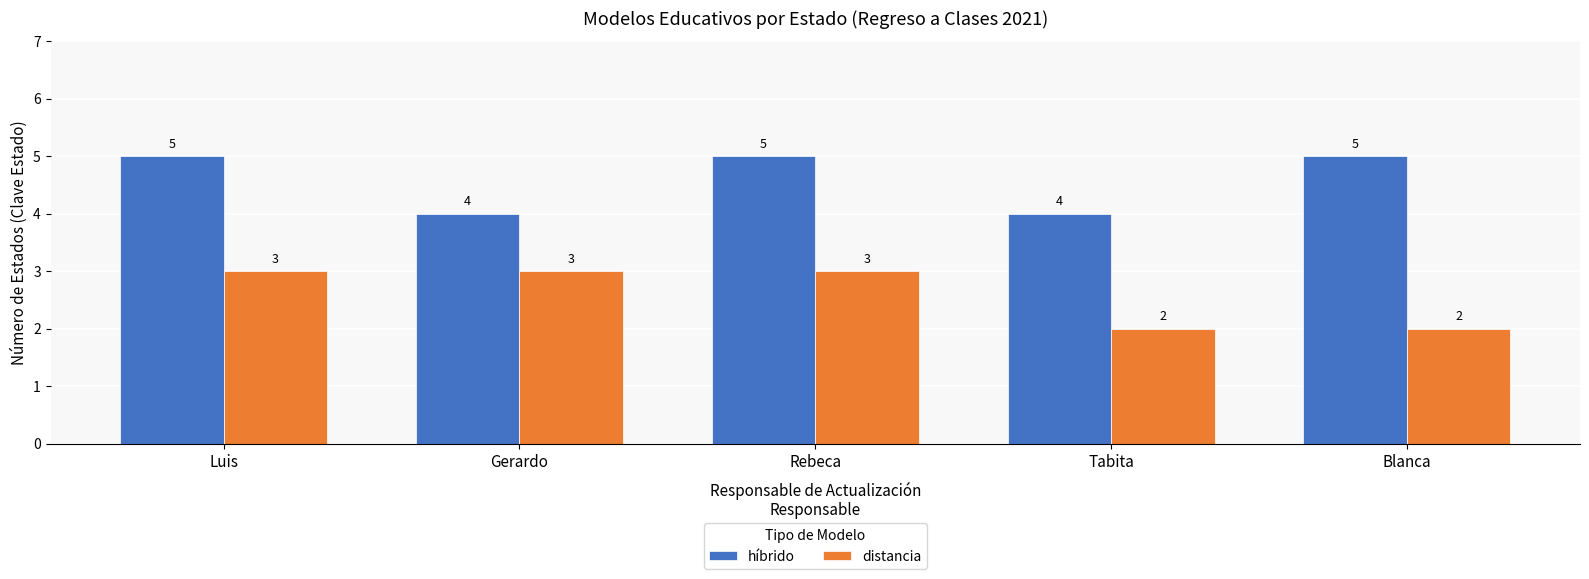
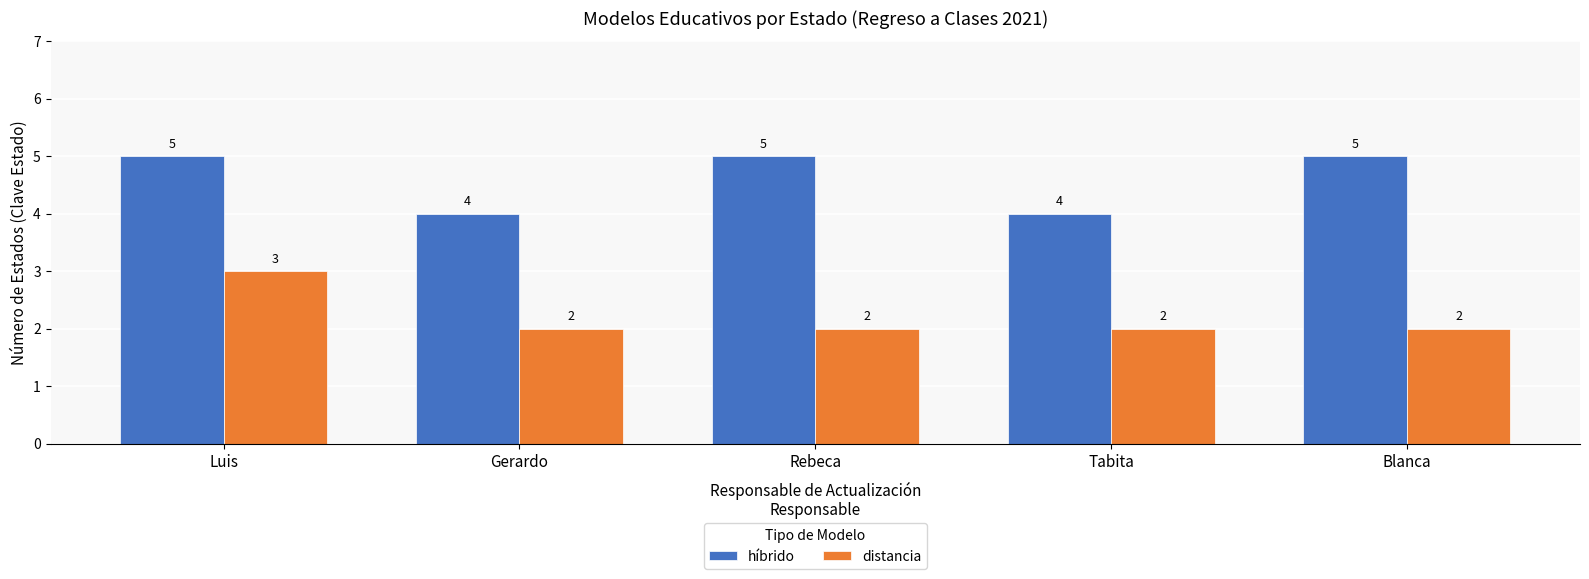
distancia, Gerardo: 3 -> 2
distancia, Rebeca: 3 -> 2
